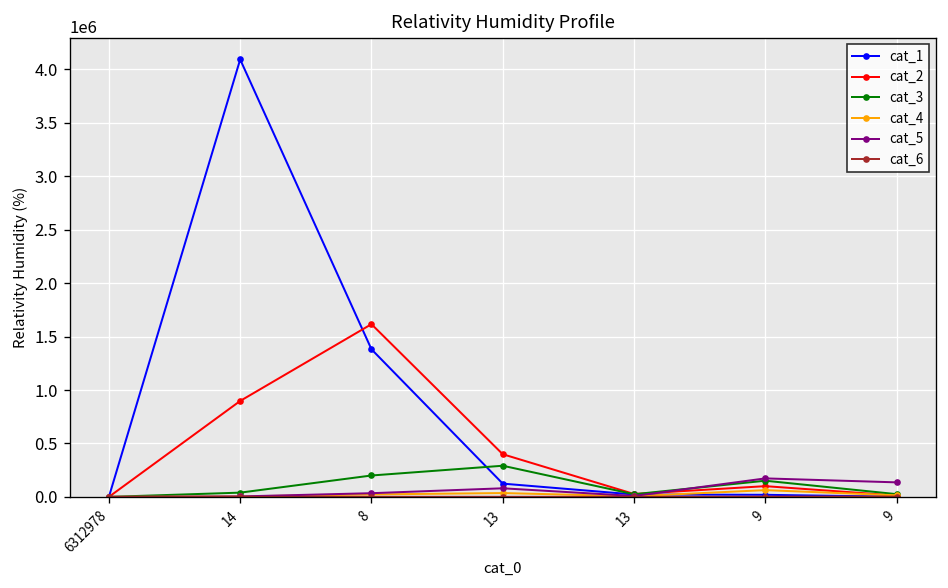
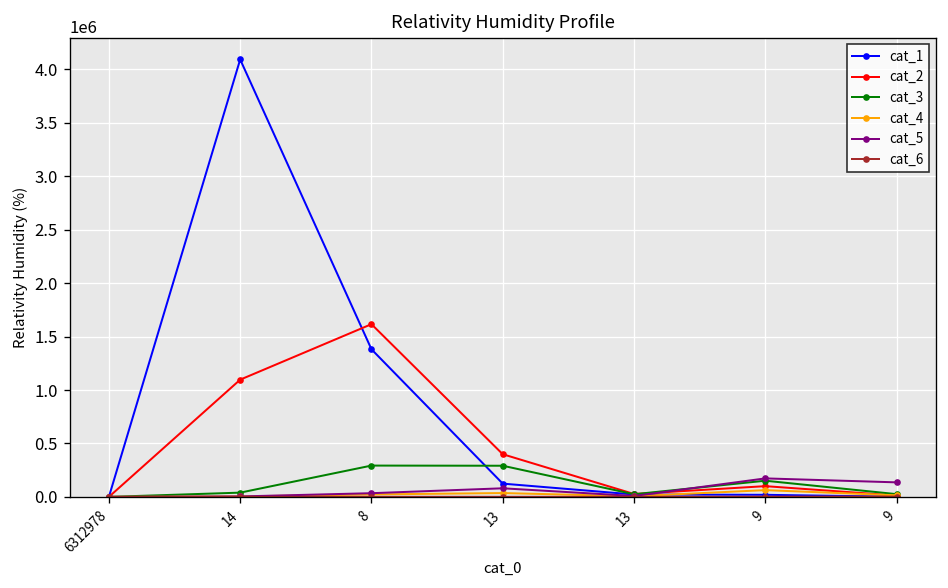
cat_2, 14: 900000 -> 1100000
cat_3, 8: 200000 -> 300000
